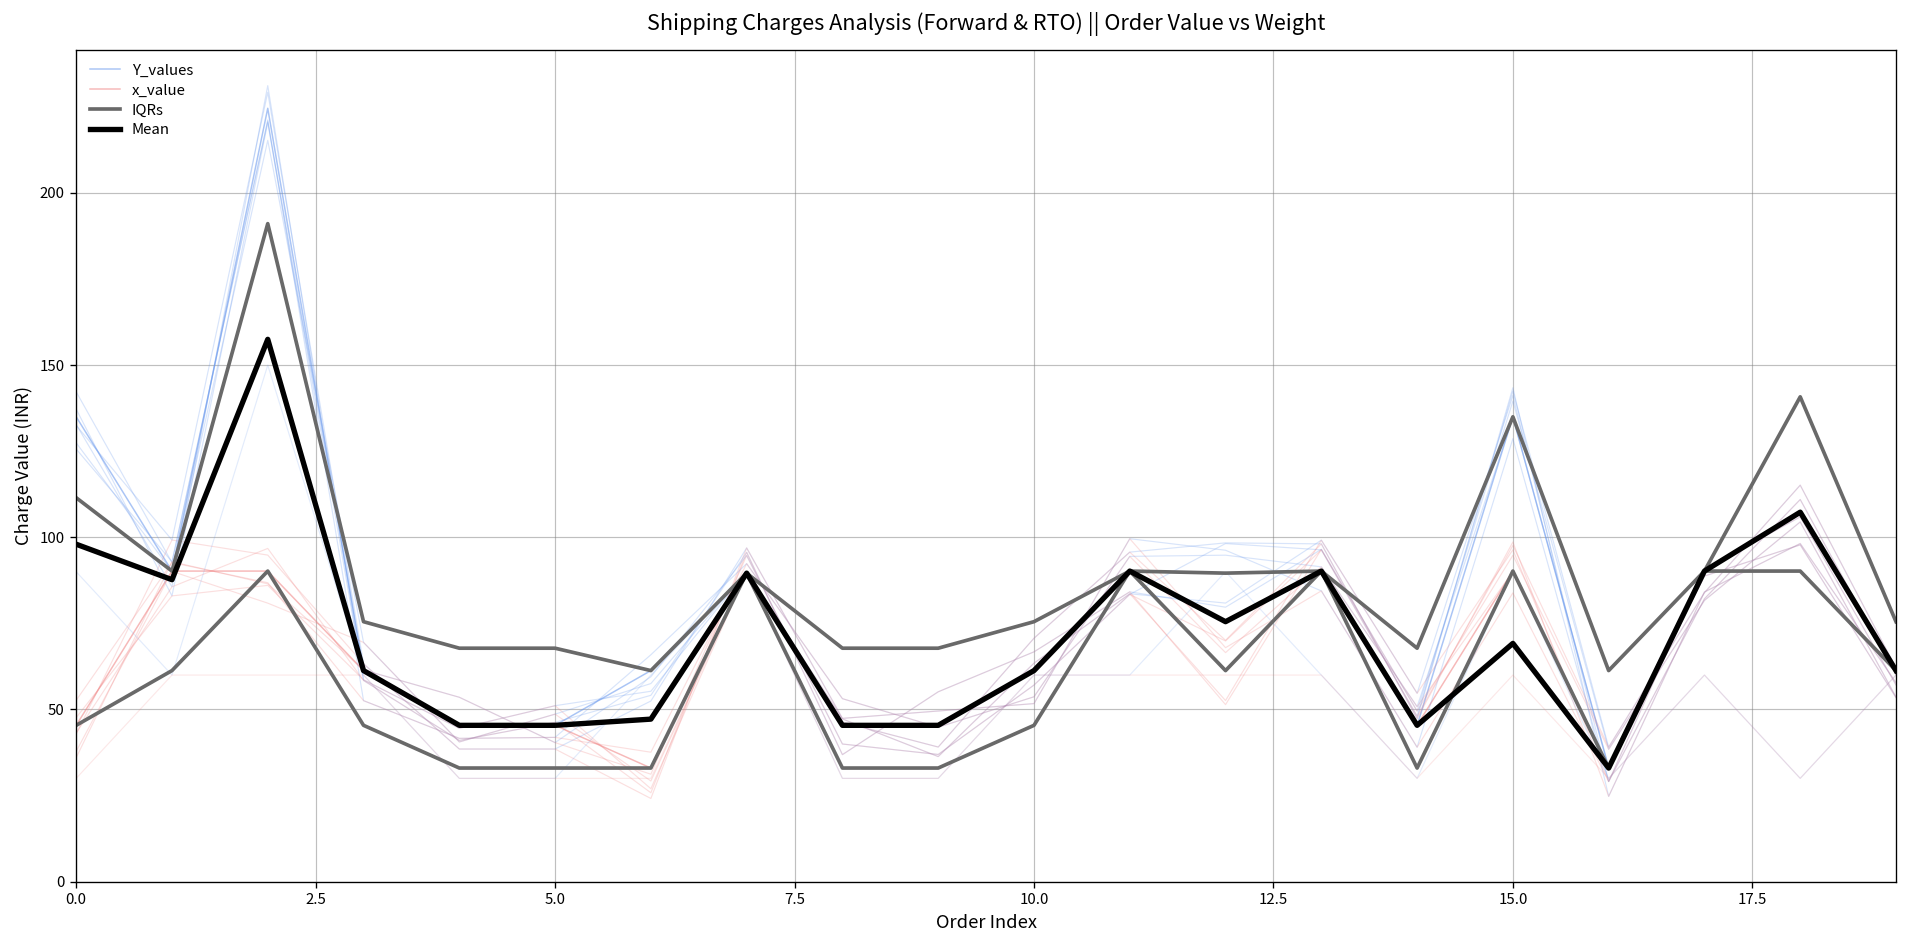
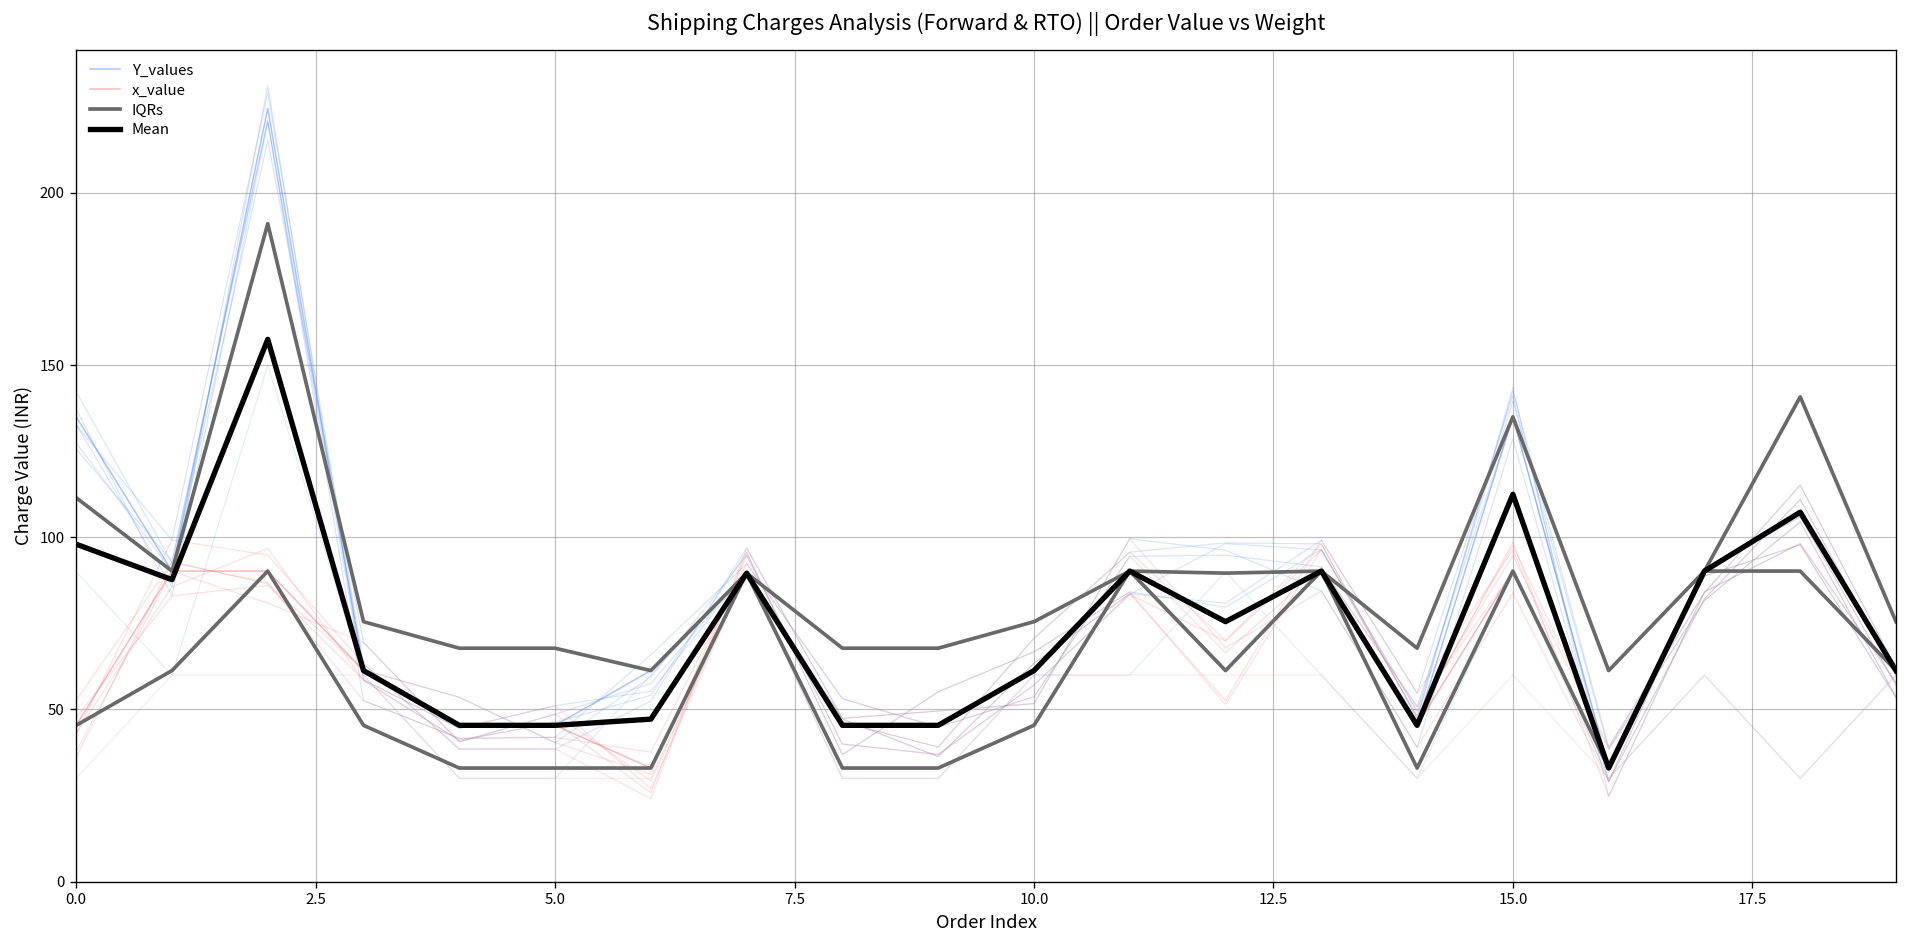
Mean, 15.0: 69 -> 113
